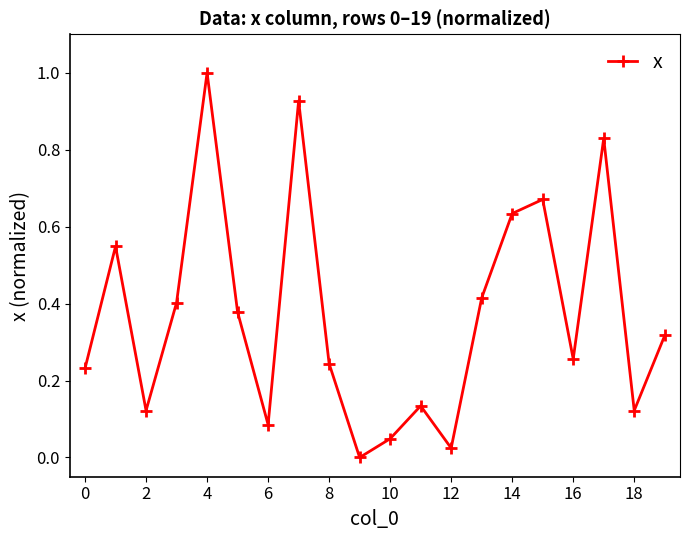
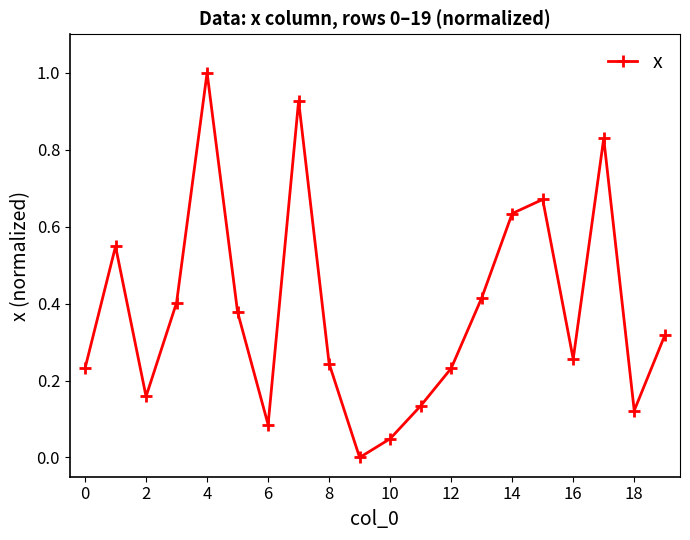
2: 0.12 -> 0.16
12: 0.02 -> 0.23
